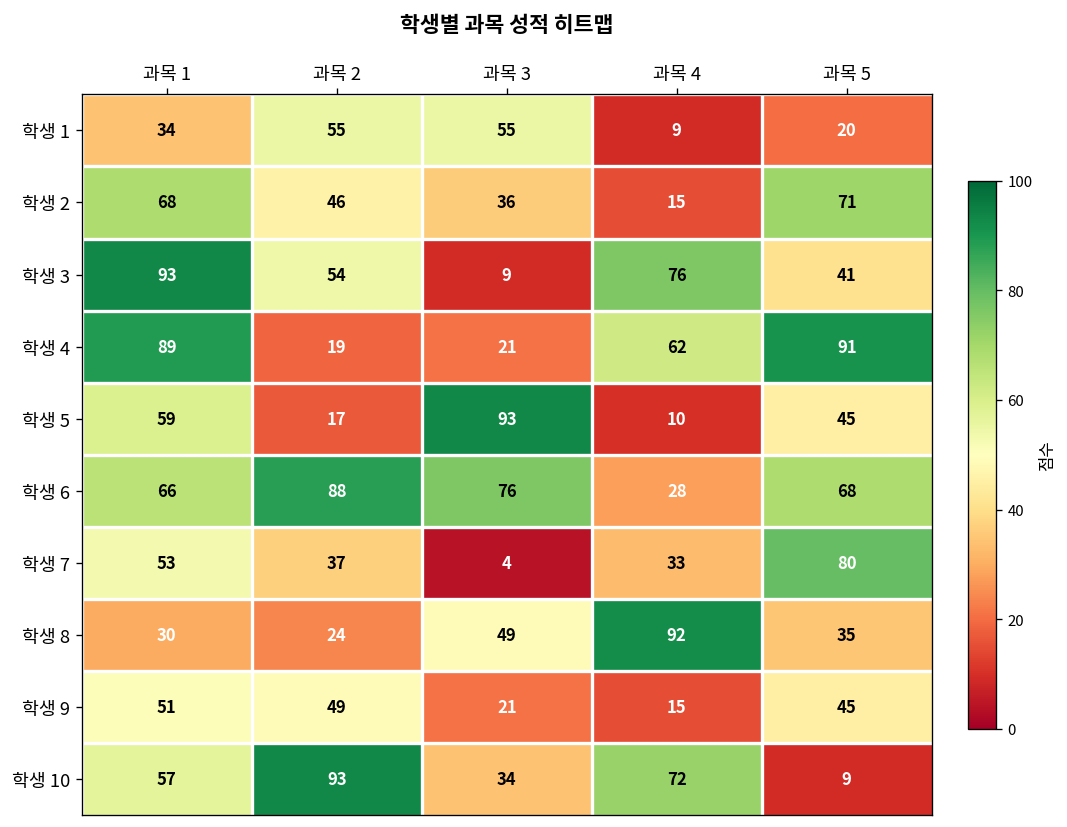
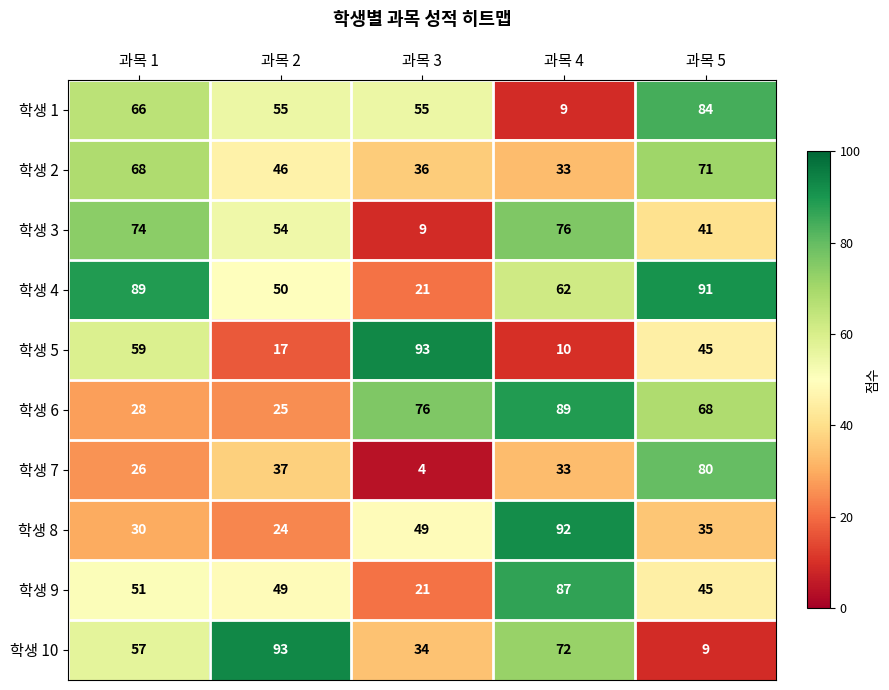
학생 1, 과목 1: 34 -> 66
학생 1, 과목 5: 20 -> 84
학생 2, 과목 4: 15 -> 33
학생 3, 과목 1: 93 -> 74
학생 4, 과목 2: 19 -> 50
학생 6, 과목 1: 66 -> 28
학생 6, 과목 2: 88 -> 25
학생 6, 과목 4: 28 -> 89
학생 7, 과목 1: 53 -> 26
학생 9, 과목 4: 15 -> 87
